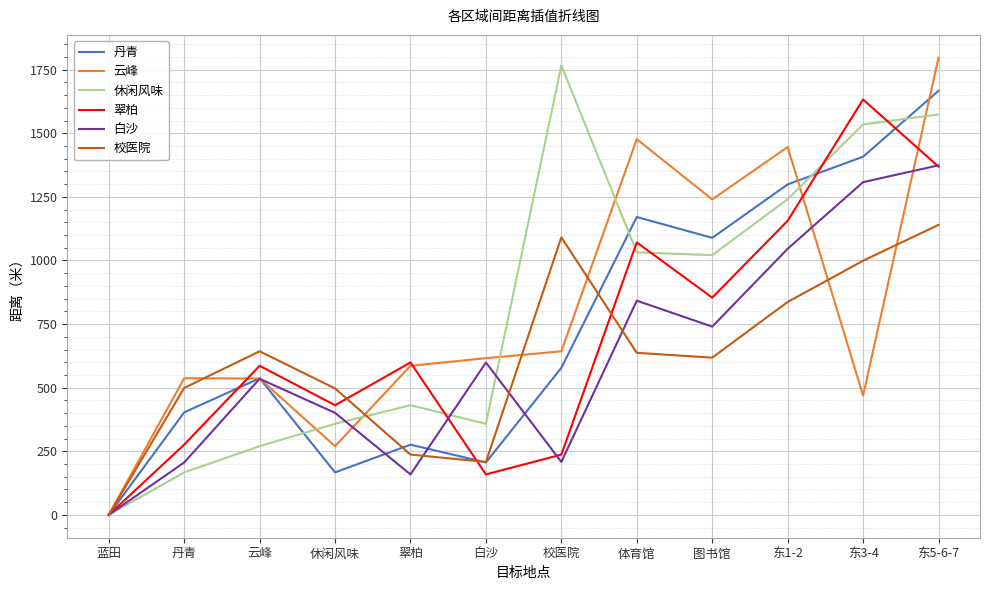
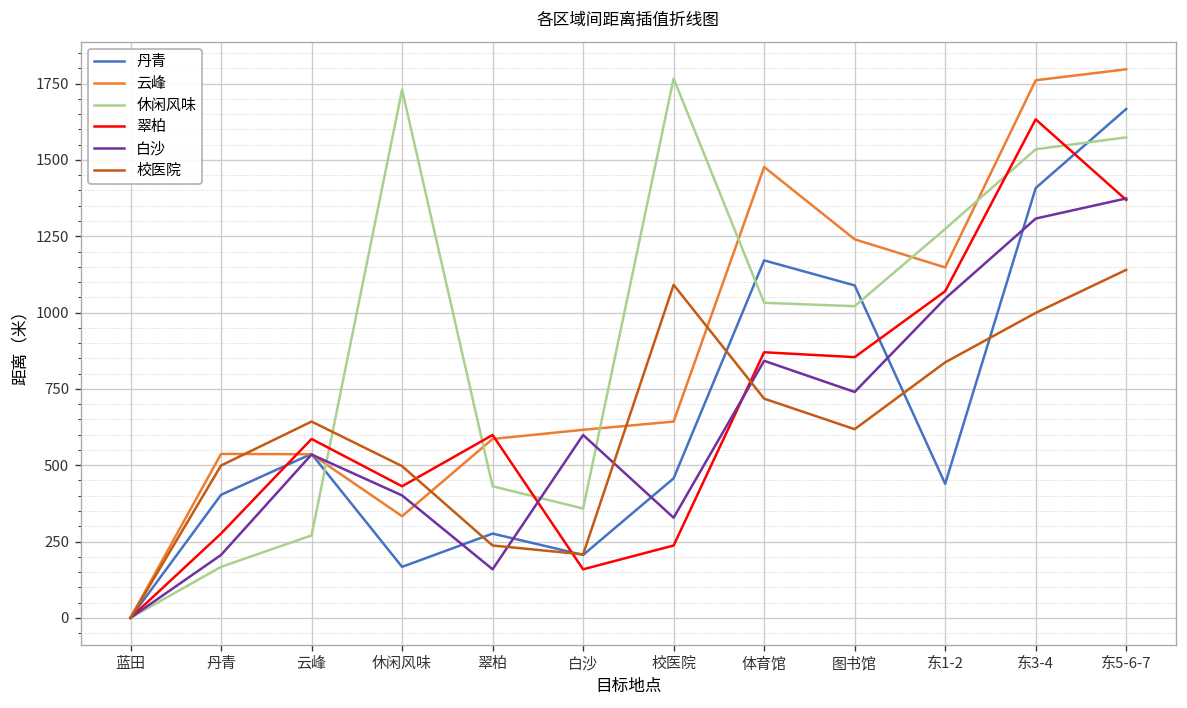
云峰, 休闲风味: 270 -> 330
休闲风味, 休闲风味: 360 -> 1730
丹青, 校医院: 580 -> 460
白沙, 校医院: 210 -> 330
翠柏, 体育馆: 1070 -> 870
校医院, 体育馆: 640 -> 720
丹青, 东1-2: 1300 -> 440
云峰, 东1-2: 1450 -> 1150
休闲风味, 东1-2: 1240 -> 1270
翠柏, 东1-2: 1160 -> 1070
云峰, 东3-4: 470 -> 1760
